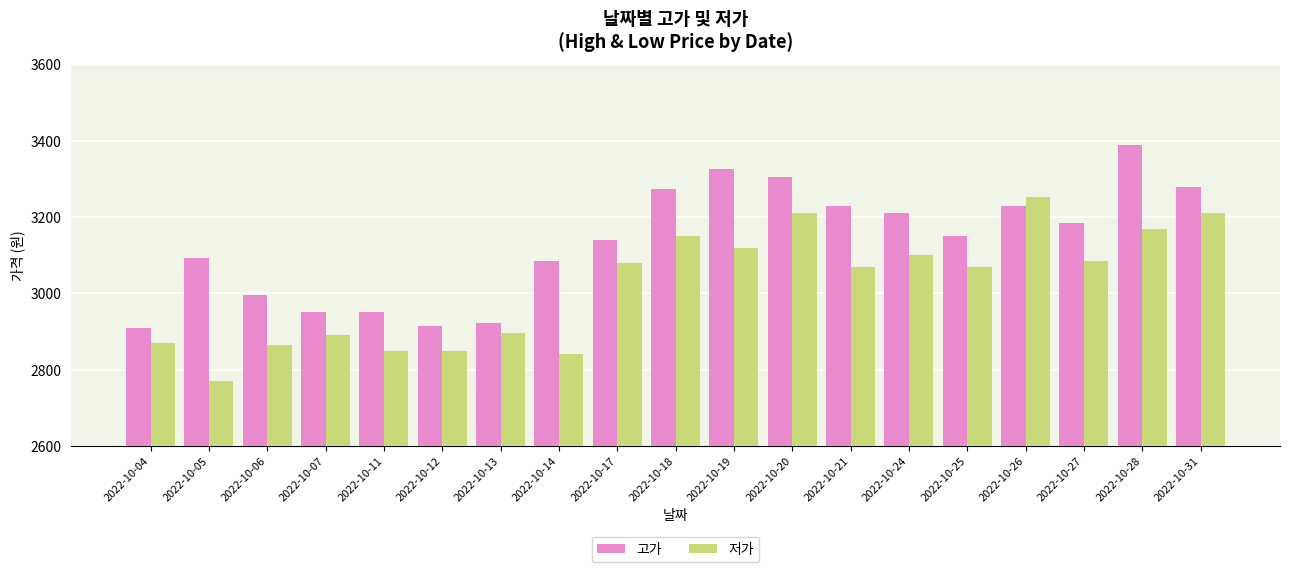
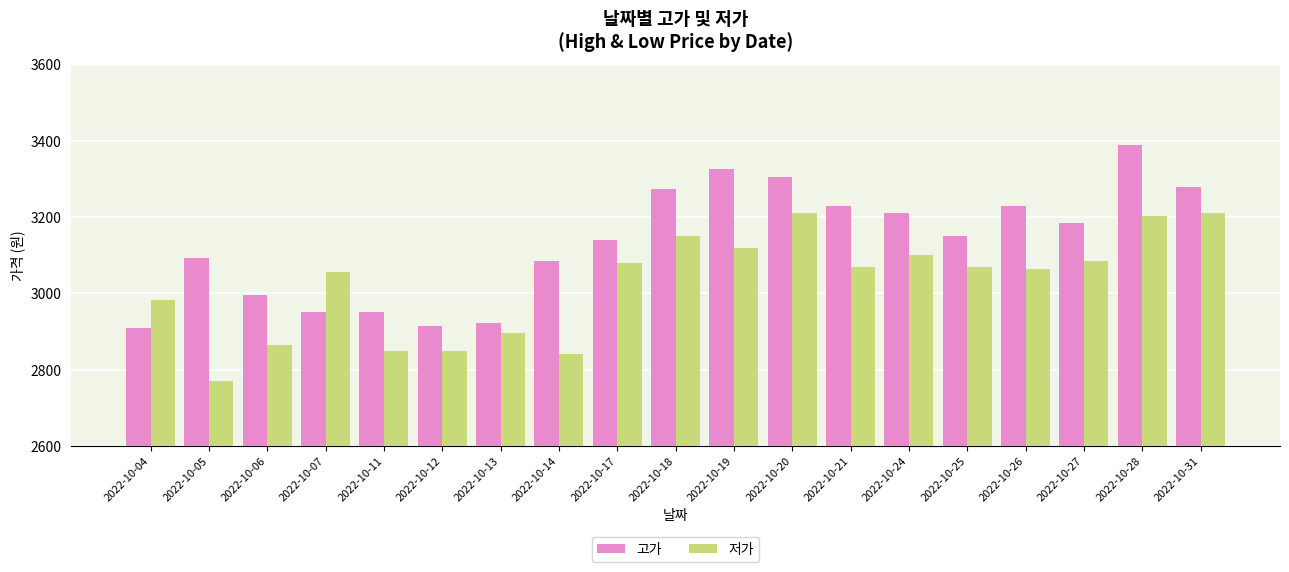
저가, 2022-10-04: 2870 -> 2980
저가, 2022-10-07: 2890 -> 3060
저가, 2022-10-26: 3250 -> 3070
저가, 2022-10-28: 3170 -> 3200
